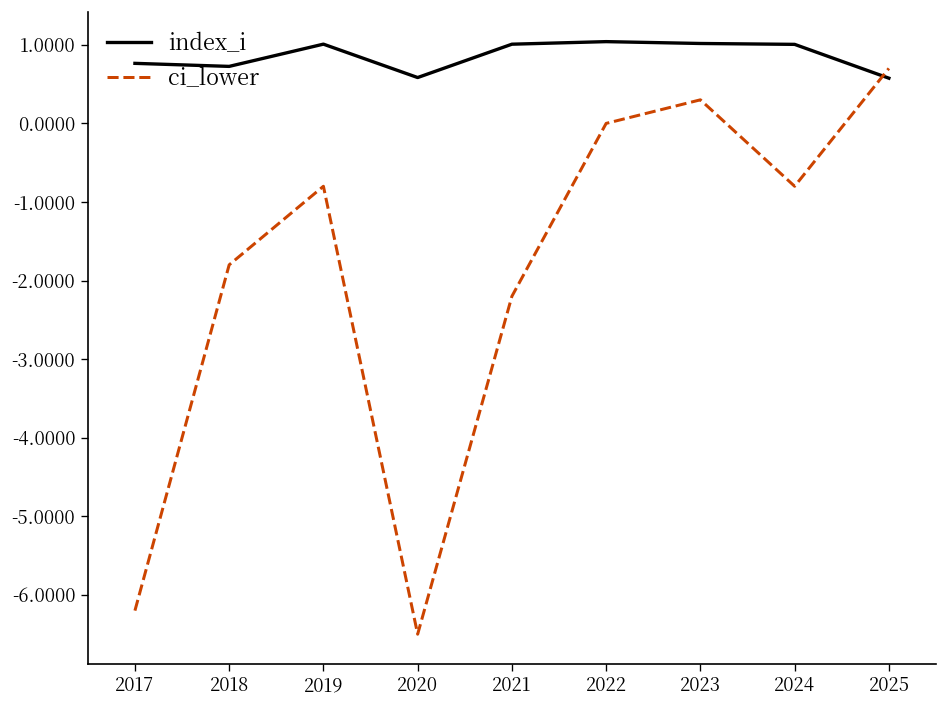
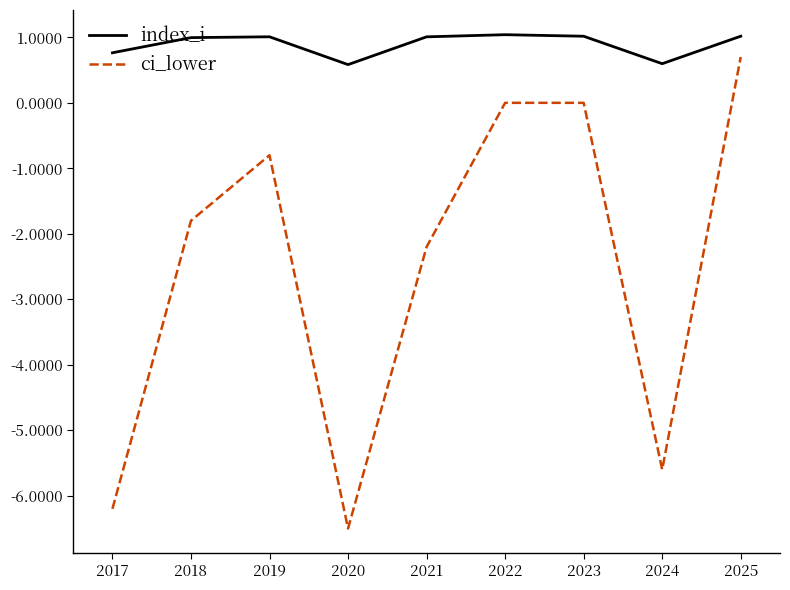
index_i, 2018: 0.7 -> 1.0
ci_lower, 2023: 0.3 -> 0.0
index_i, 2024: 1.0 -> 0.6
ci_lower, 2024: -0.8 -> -5.6
index_i, 2025: 0.6 -> 1.0
